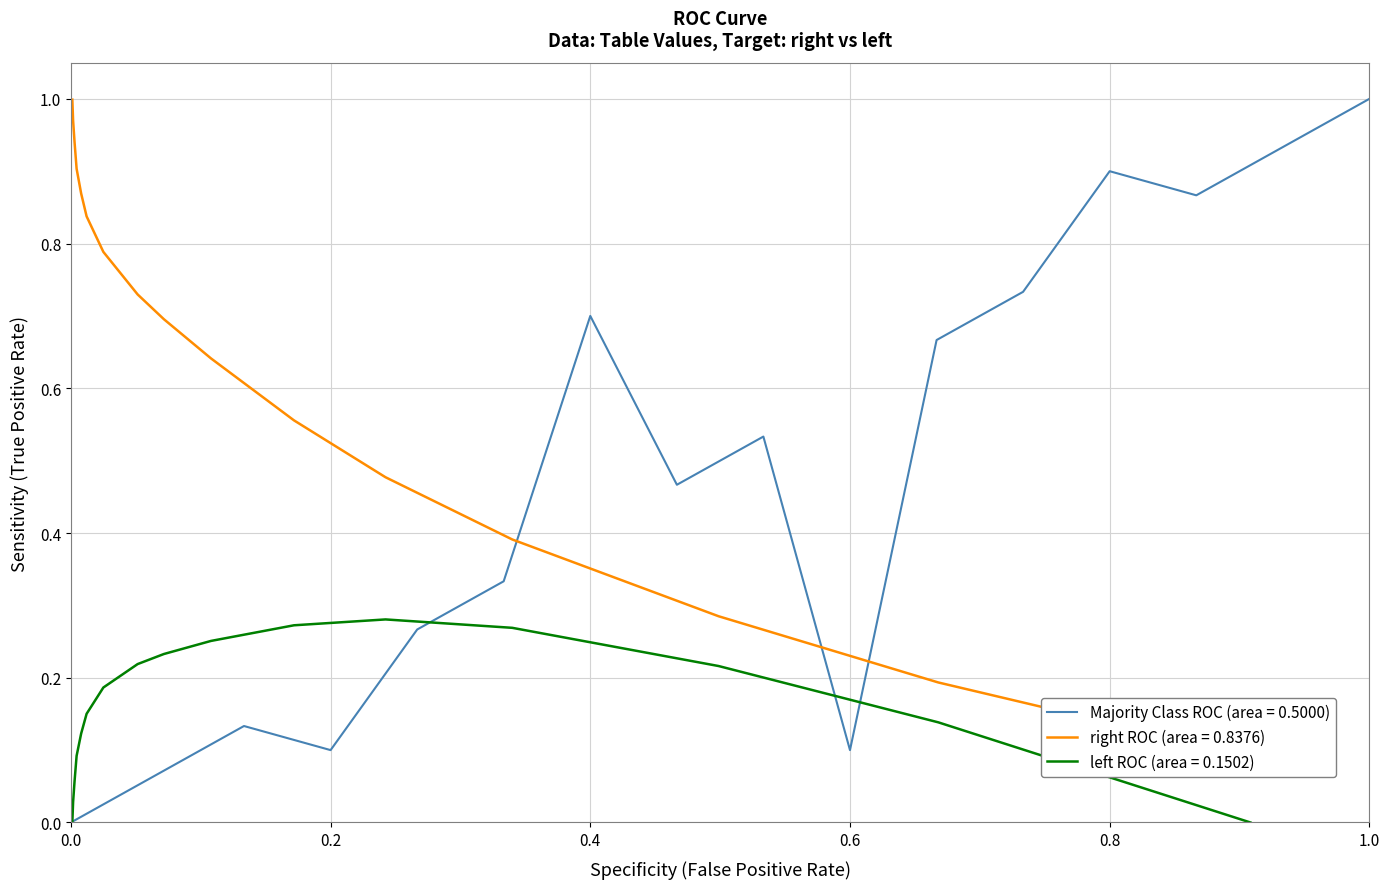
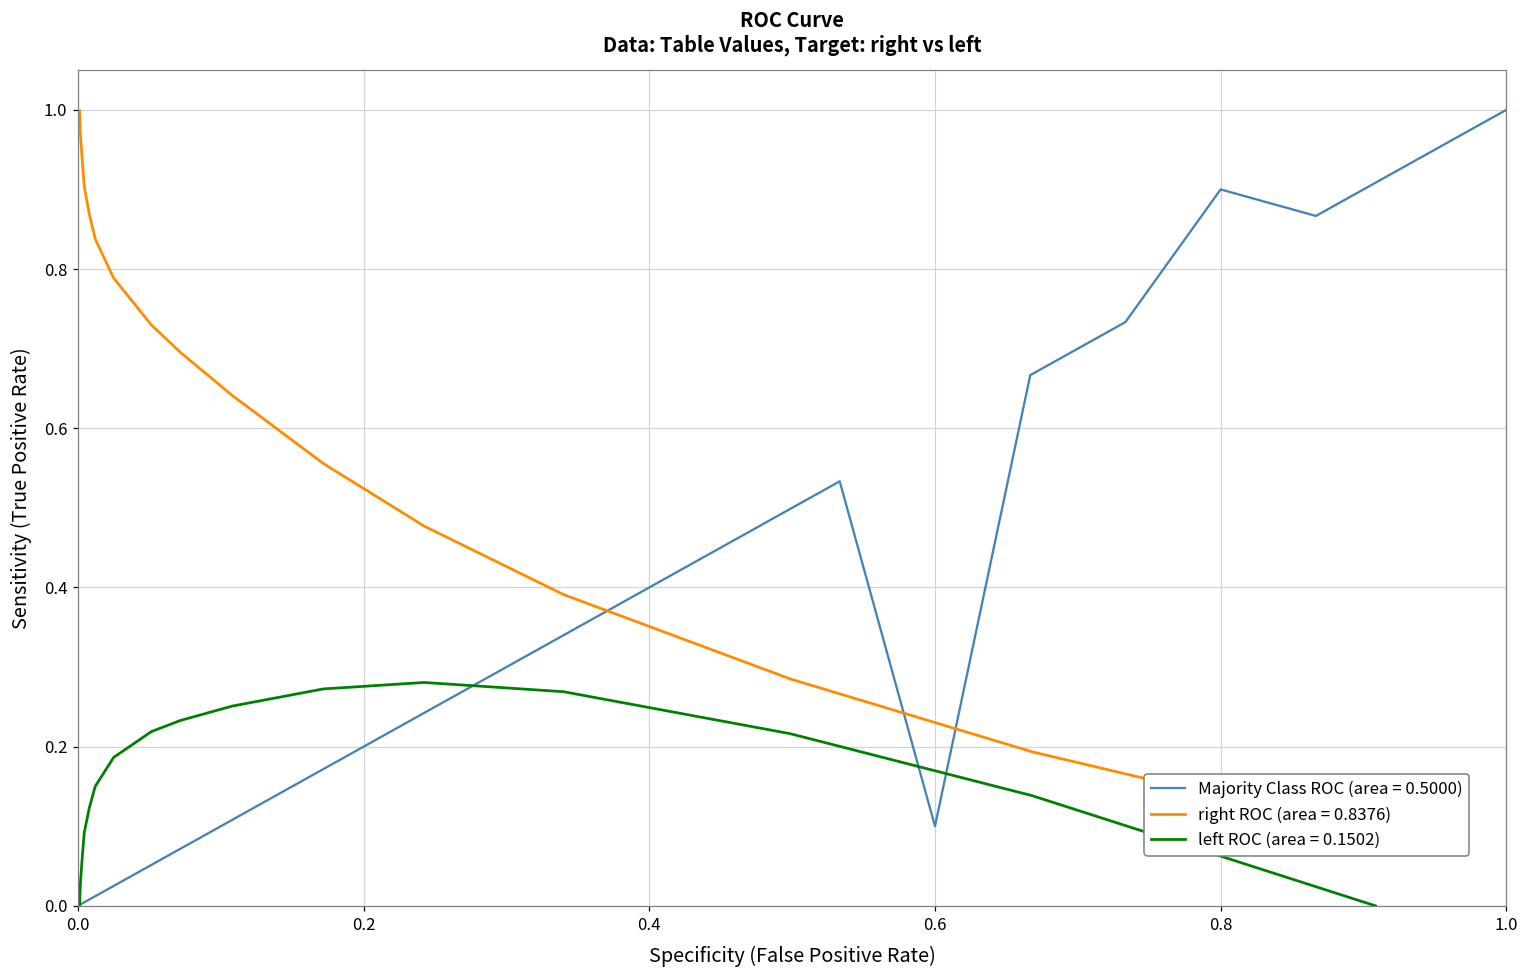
Majority Class ROC (area = 0.5000), 0.2: 0.1 -> 0.2
Majority Class ROC (area = 0.5000), 0.4: 0.7 -> 0.4
